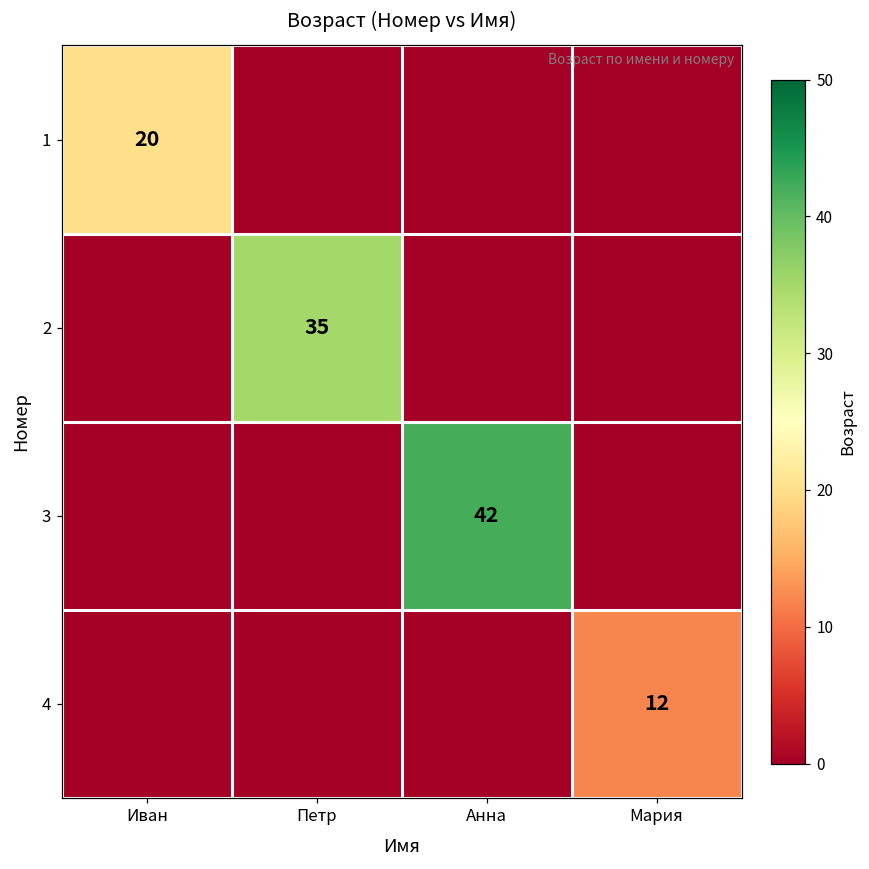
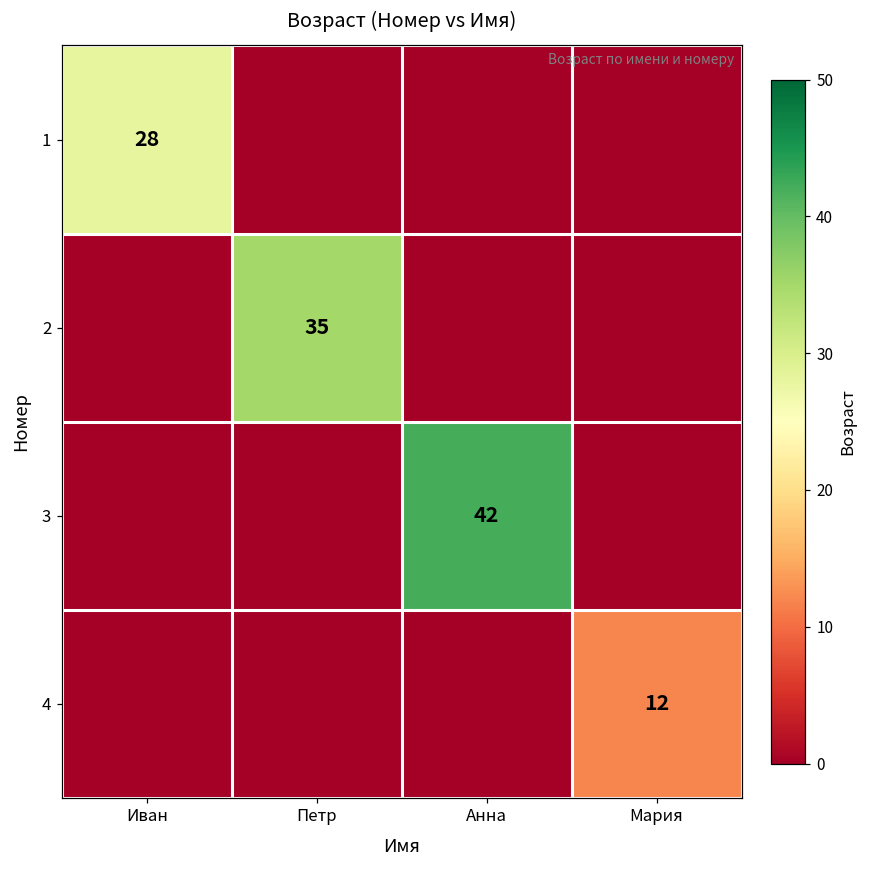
1, Иван: 20 -> 28
